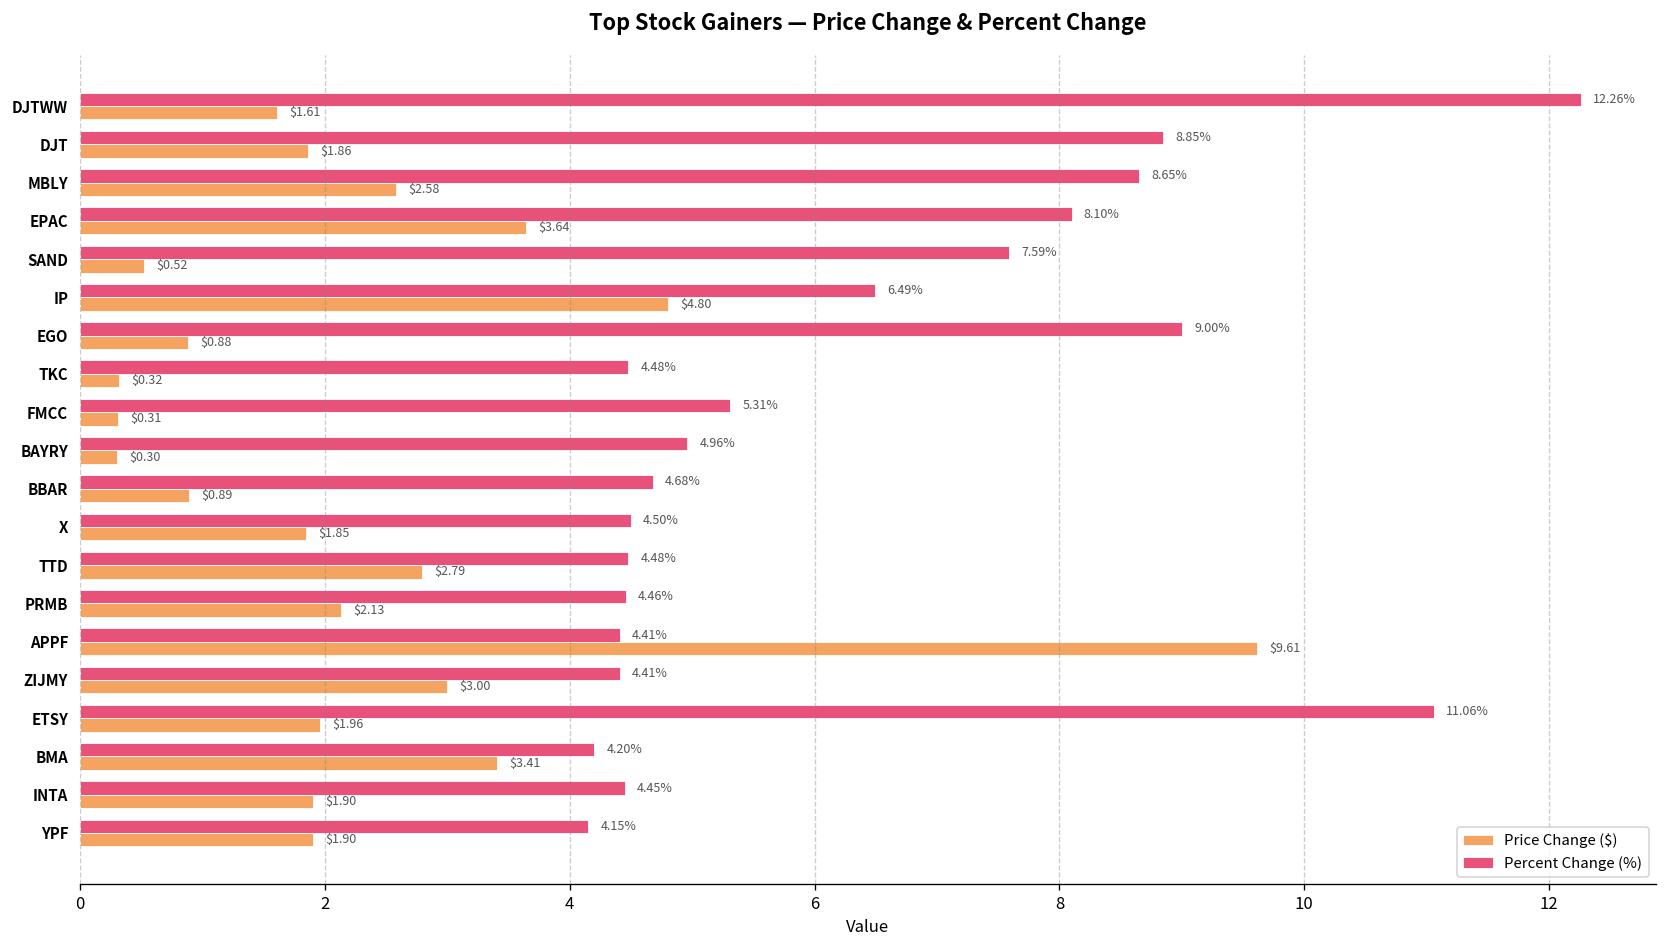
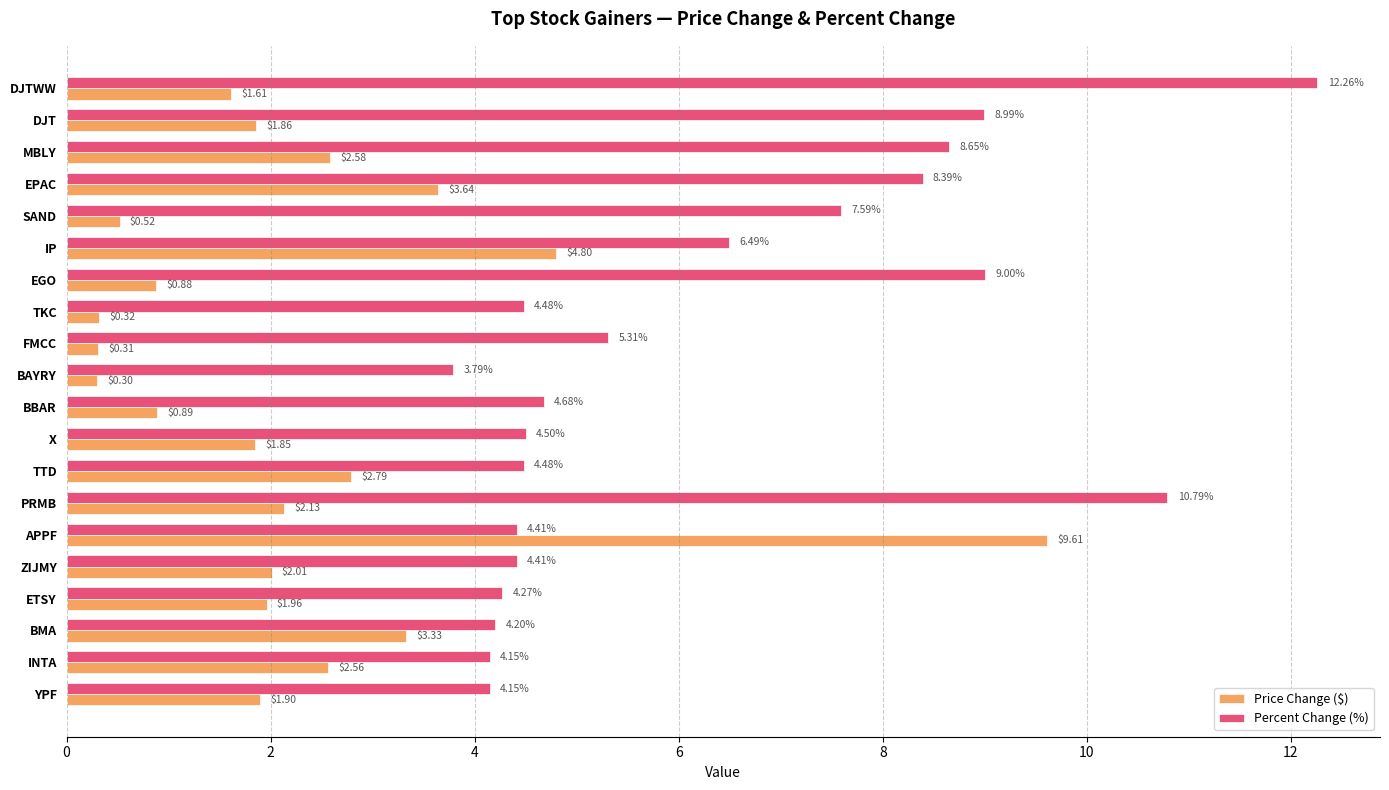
Percent Change (%), DJT: 8.85% -> 8.99%
Percent Change (%), EPAC: 8.10% -> 8.39%
Percent Change (%), BAYRY: 4.96% -> 3.79%
Percent Change (%), PRMB: 4.46% -> 10.79%
Price Change ($), ZIJMY: $3.00 -> $2.01
Percent Change (%), ETSY: 11.06% -> 4.27%
Price Change ($), BMA: $3.41 -> $3.33
Percent Change (%), INTA: 4.45% -> 4.15%
Price Change ($), INTA: $1.90 -> $2.56
